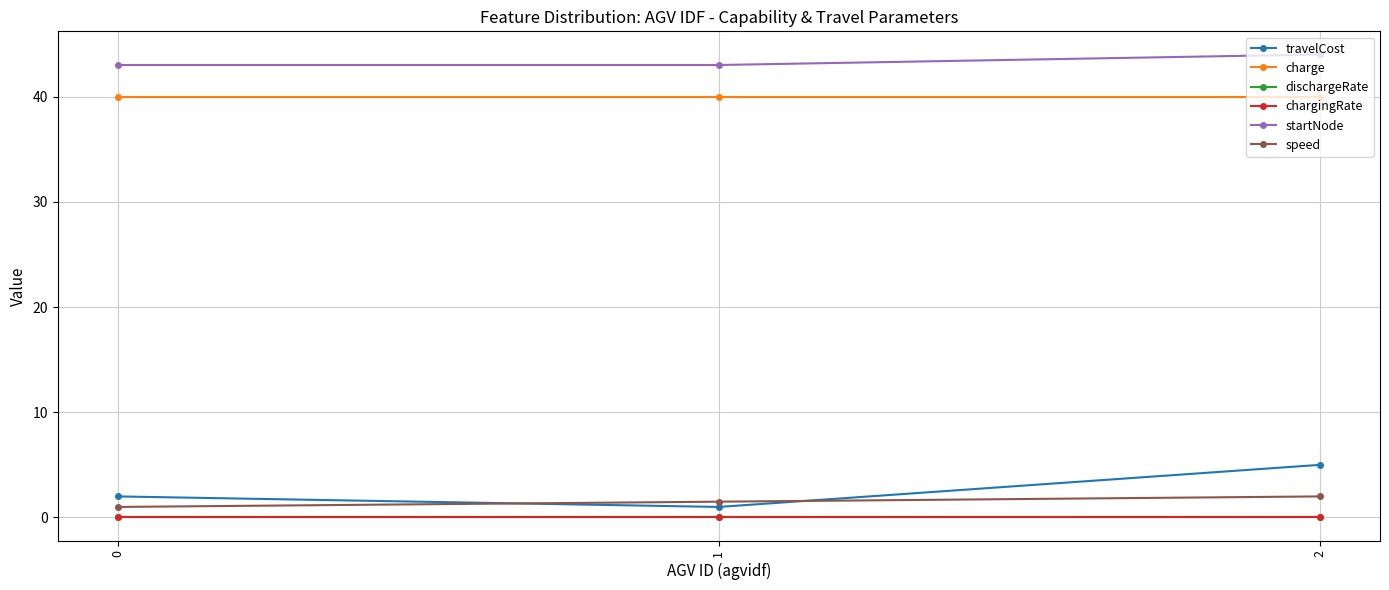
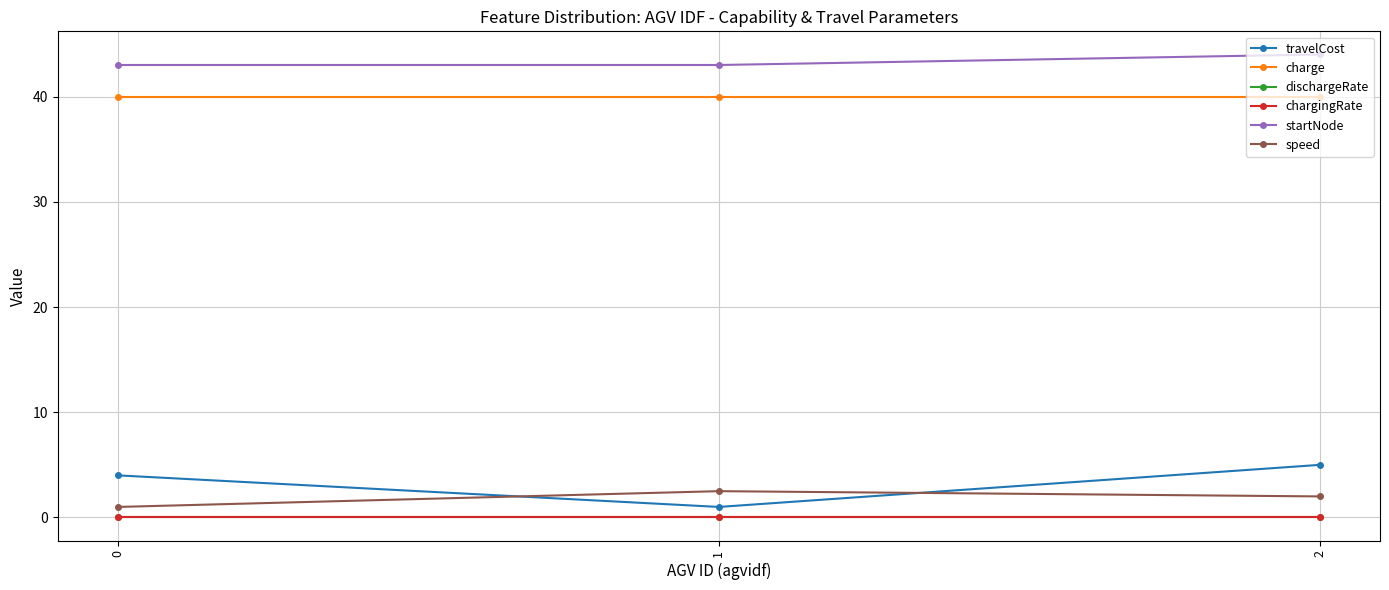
travelCost, 0: 2 -> 4
speed, 1: 1.5 -> 2.5
